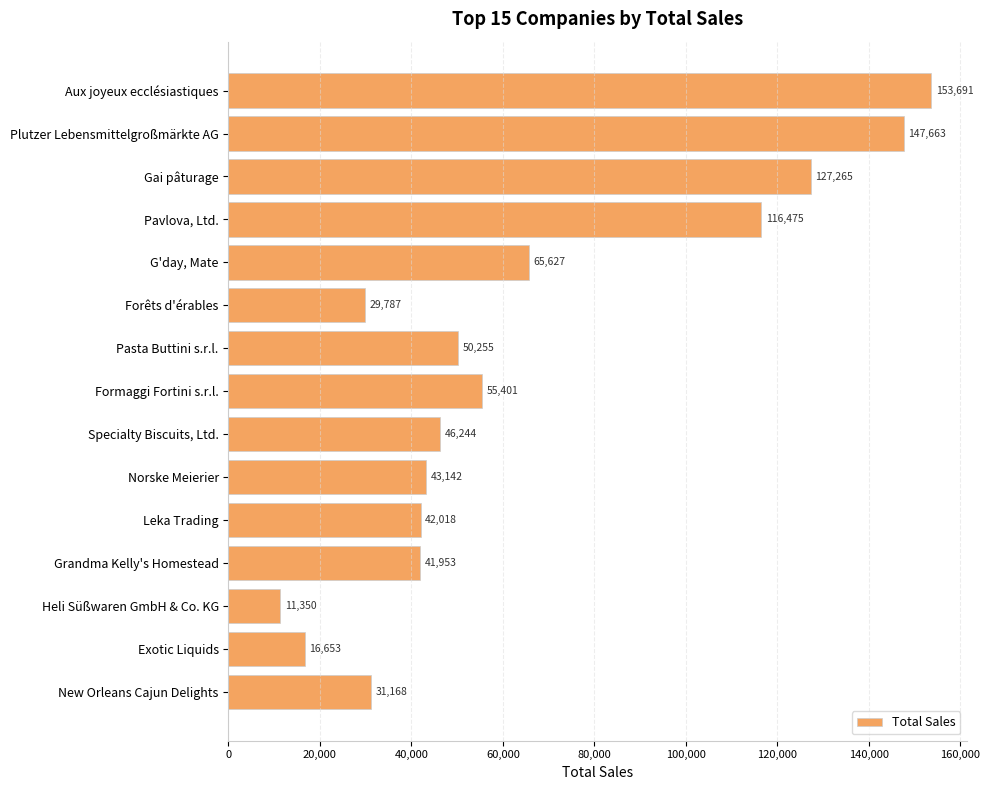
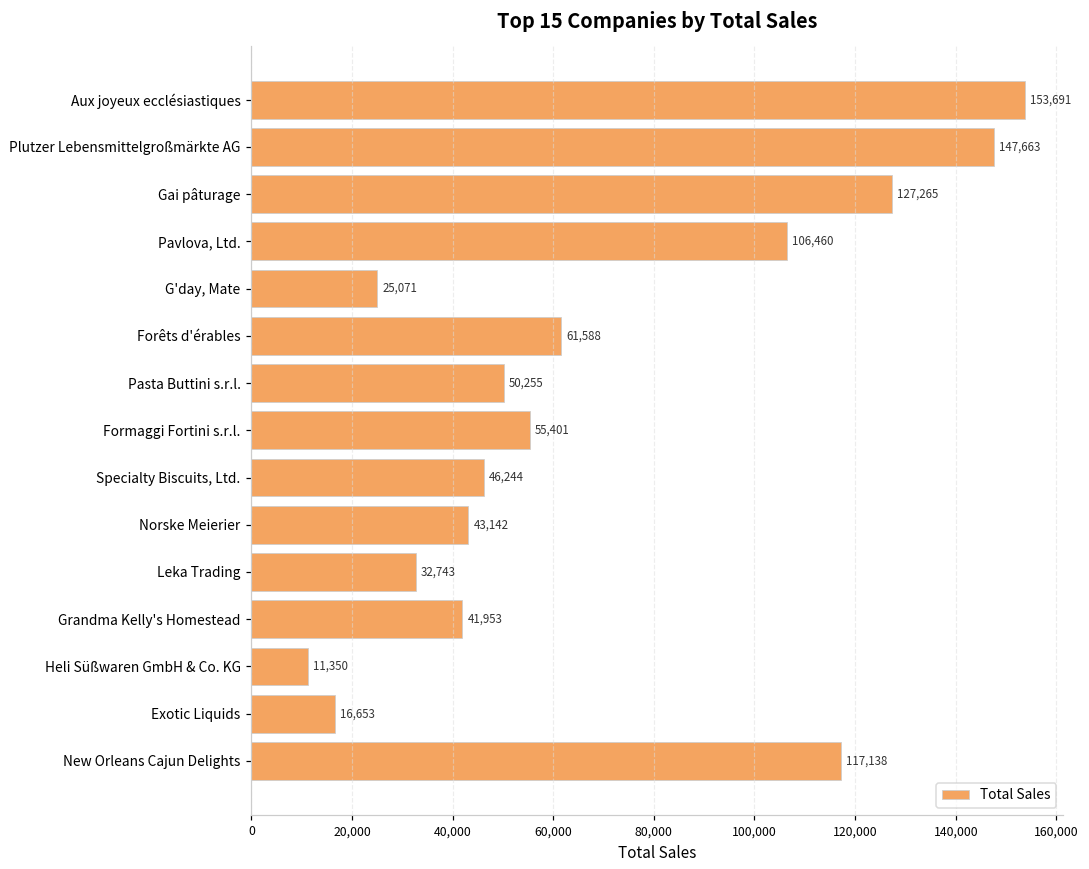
Pavlova, Ltd.: 116,475 -> 106,460
G'day, Mate: 65,627 -> 25,071
Forêts d'érables: 29,787 -> 61,588
Leka Trading: 42,018 -> 32,743
New Orleans Cajun Delights: 31,168 -> 117,138
